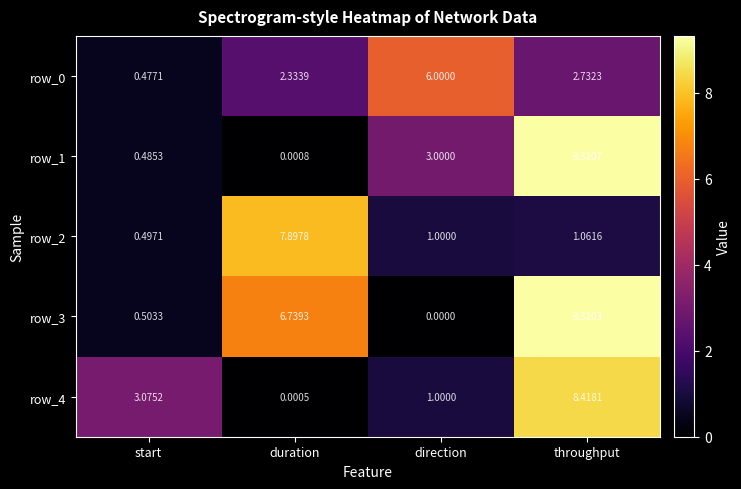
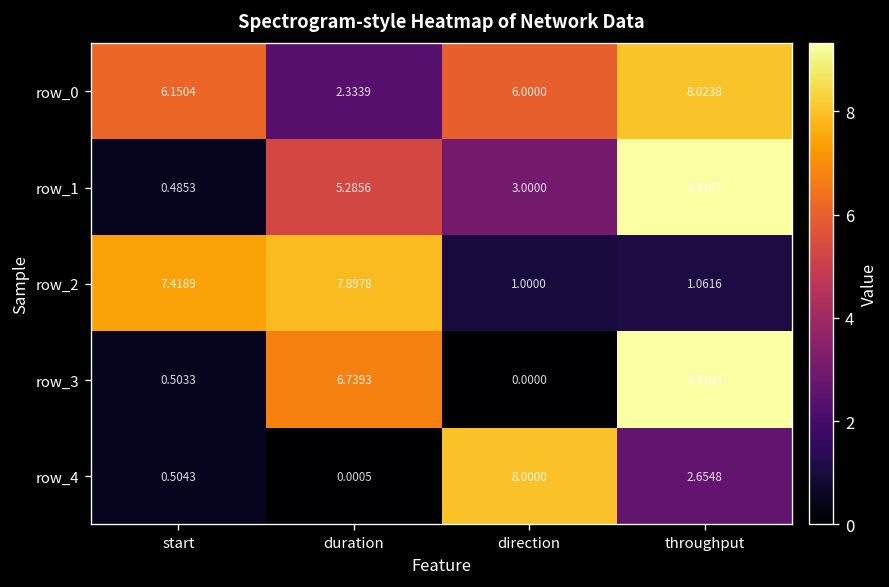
row_0, start: 0.4771 -> 6.1504
row_0, throughput: 2.7323 -> 8.0238
row_1, duration: 0.0008 -> 5.2856
row_2, start: 0.4971 -> 7.4189
row_4, start: 3.0752 -> 0.5043
row_4, direction: 1.0000 -> 8.0000
row_4, throughput: 8.4181 -> 2.6548
